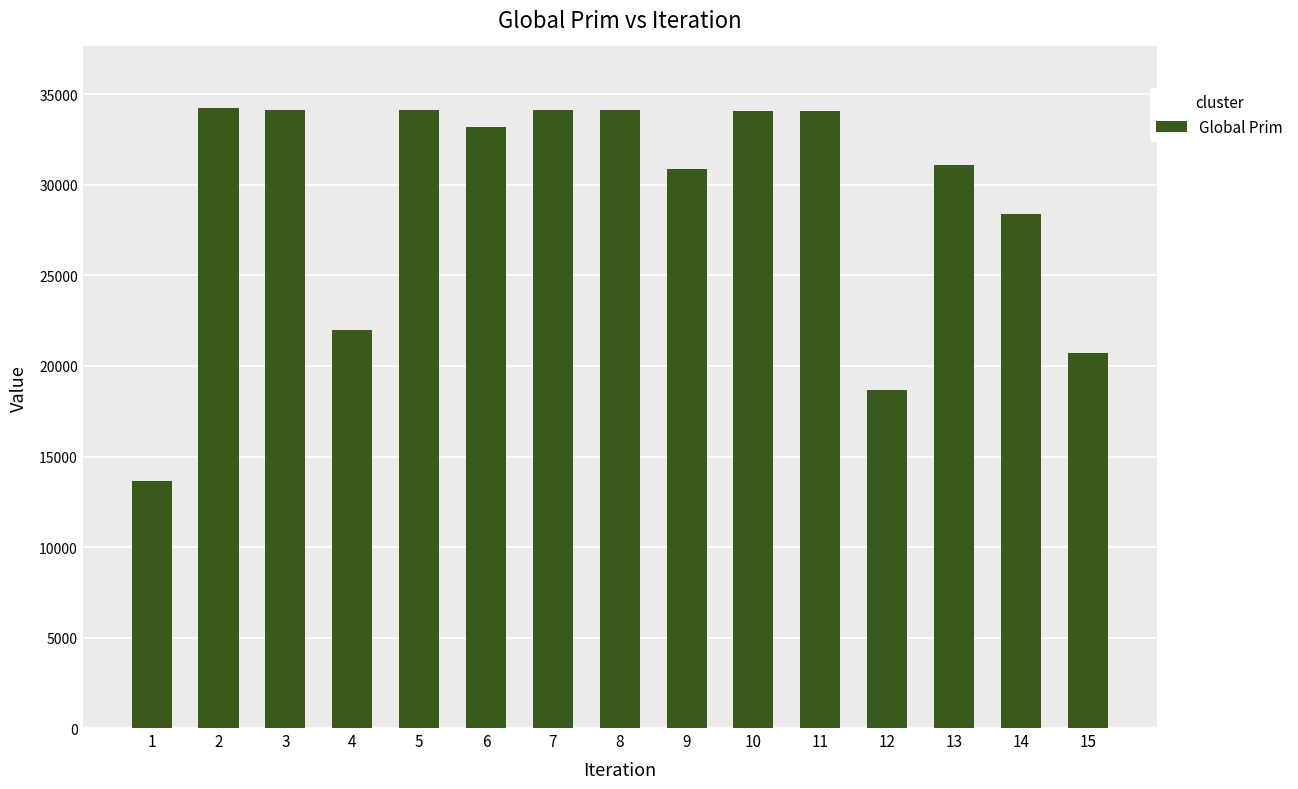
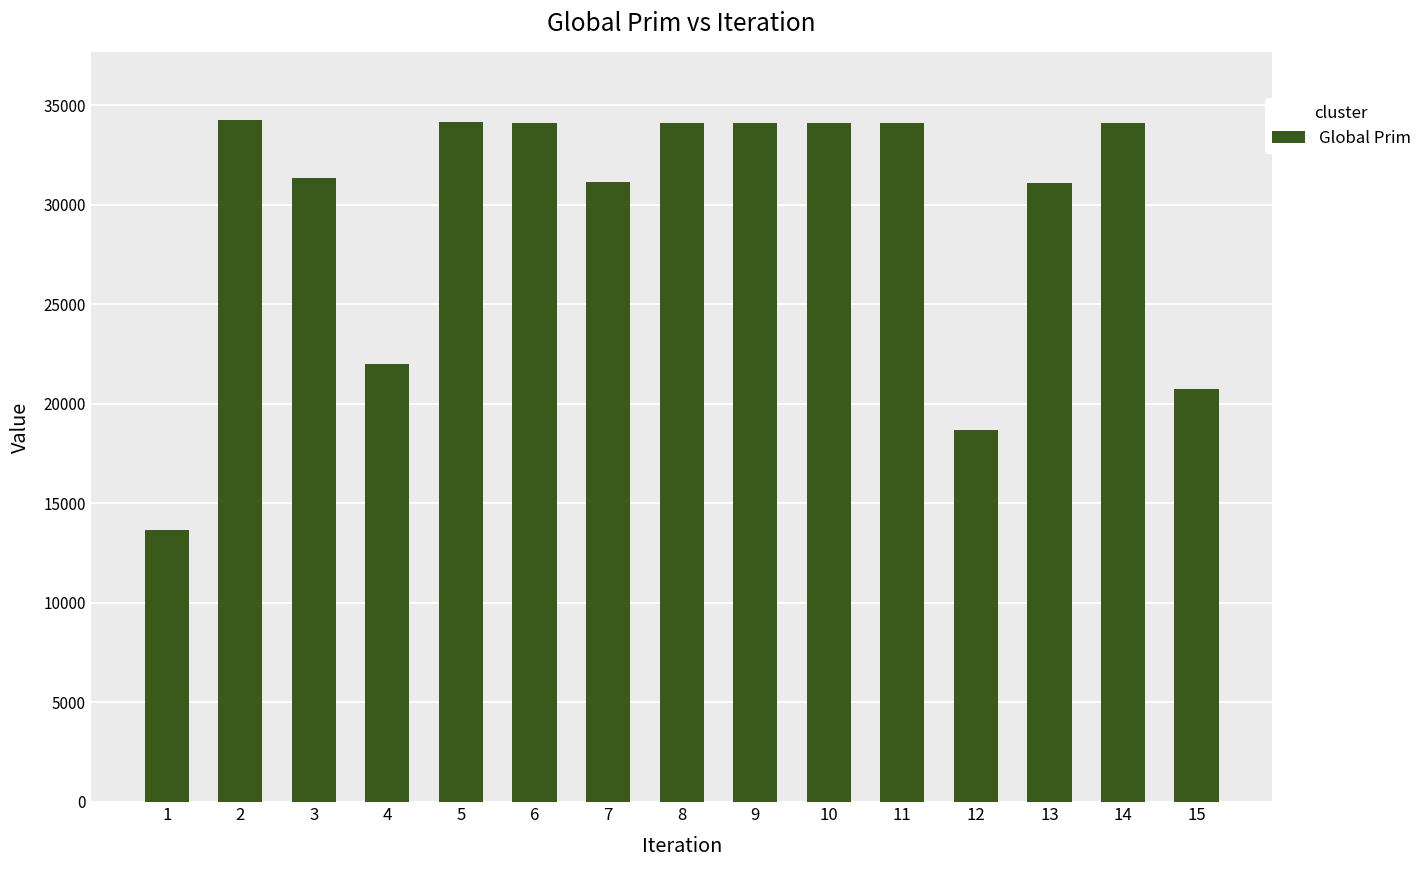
3: 34200 -> 31300
6: 33200 -> 34100
7: 34100 -> 31100
9: 30900 -> 34100
14: 28400 -> 34100
